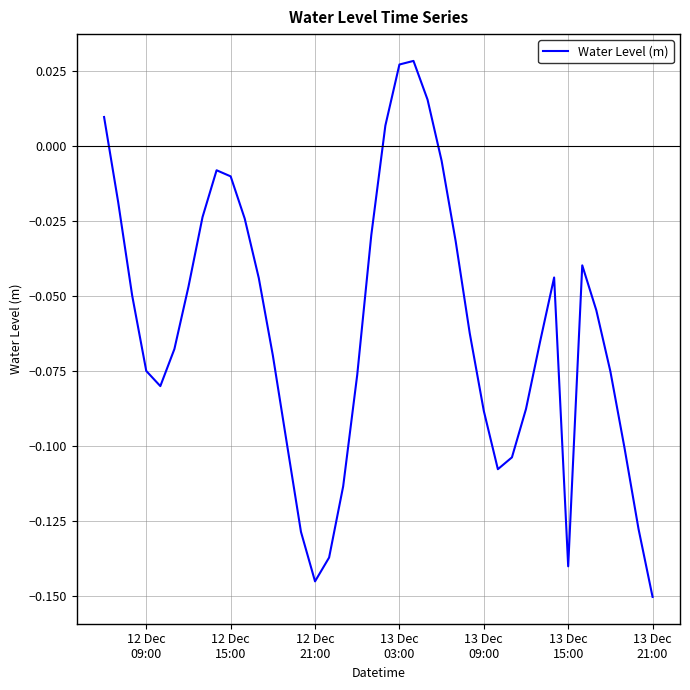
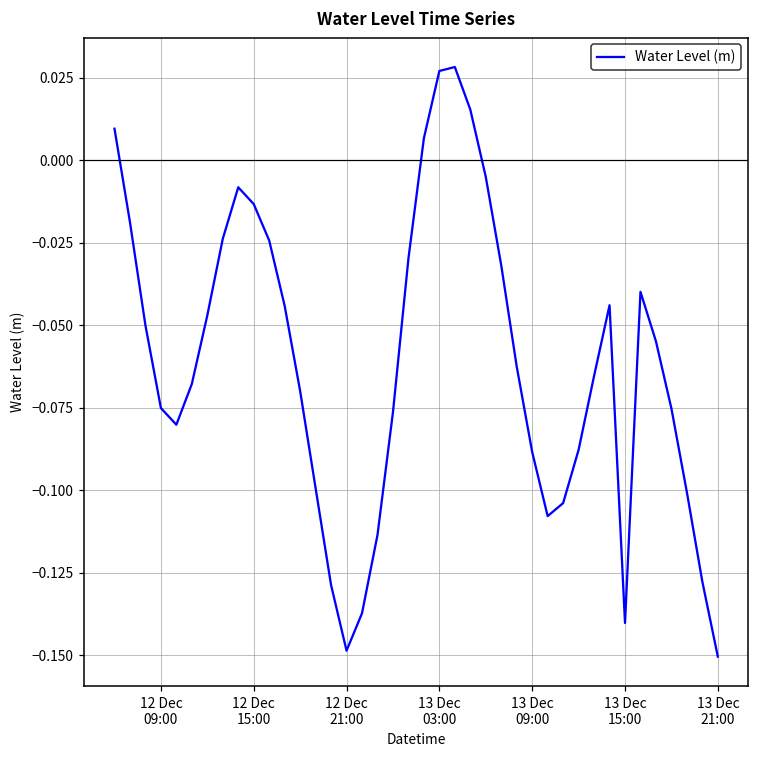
12 Dec 15:00: -0.010 -> -0.013
12 Dec 21:00: -0.145 -> -0.149
